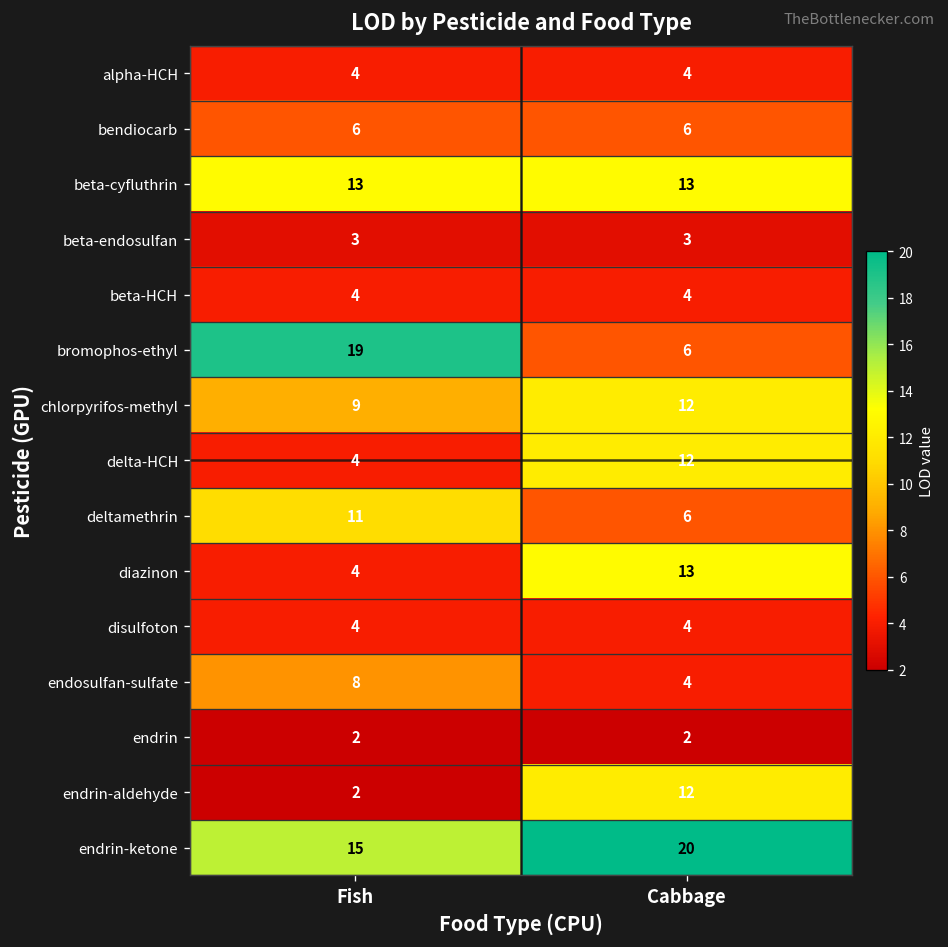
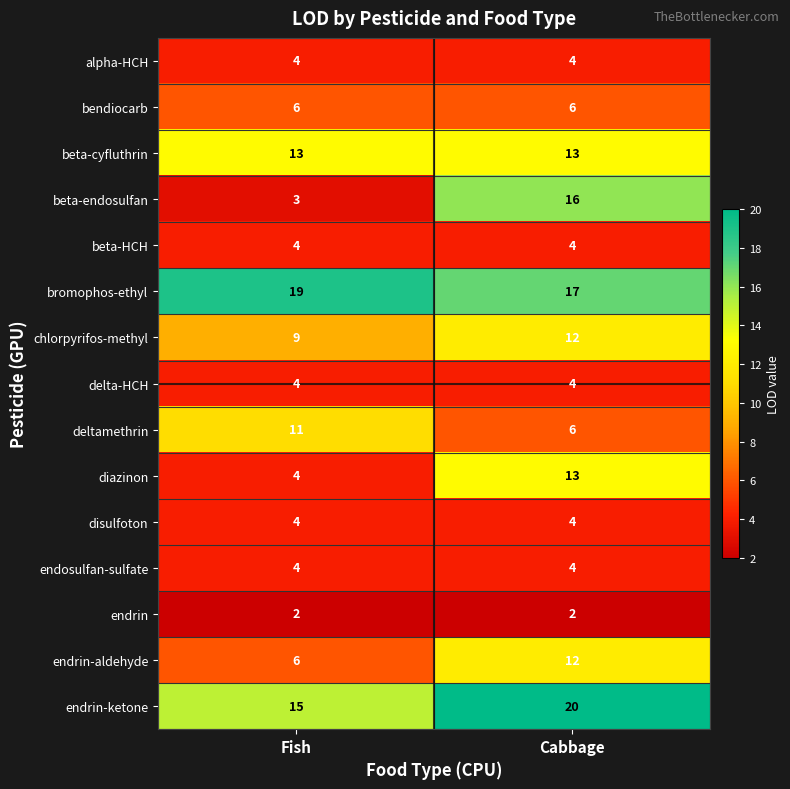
beta-endosulfan, Cabbage: 3 -> 16
bromophos-ethyl, Cabbage: 6 -> 17
delta-HCH, Cabbage: 12 -> 4
endosulfan-sulfate, Fish: 8 -> 4
endrin-aldehyde, Fish: 2 -> 6
